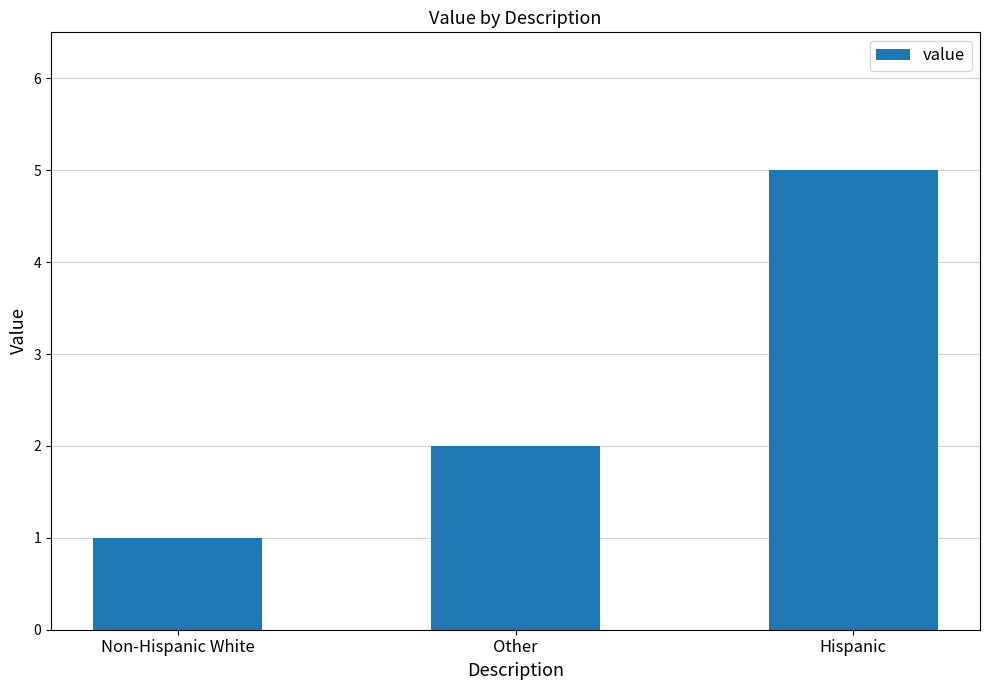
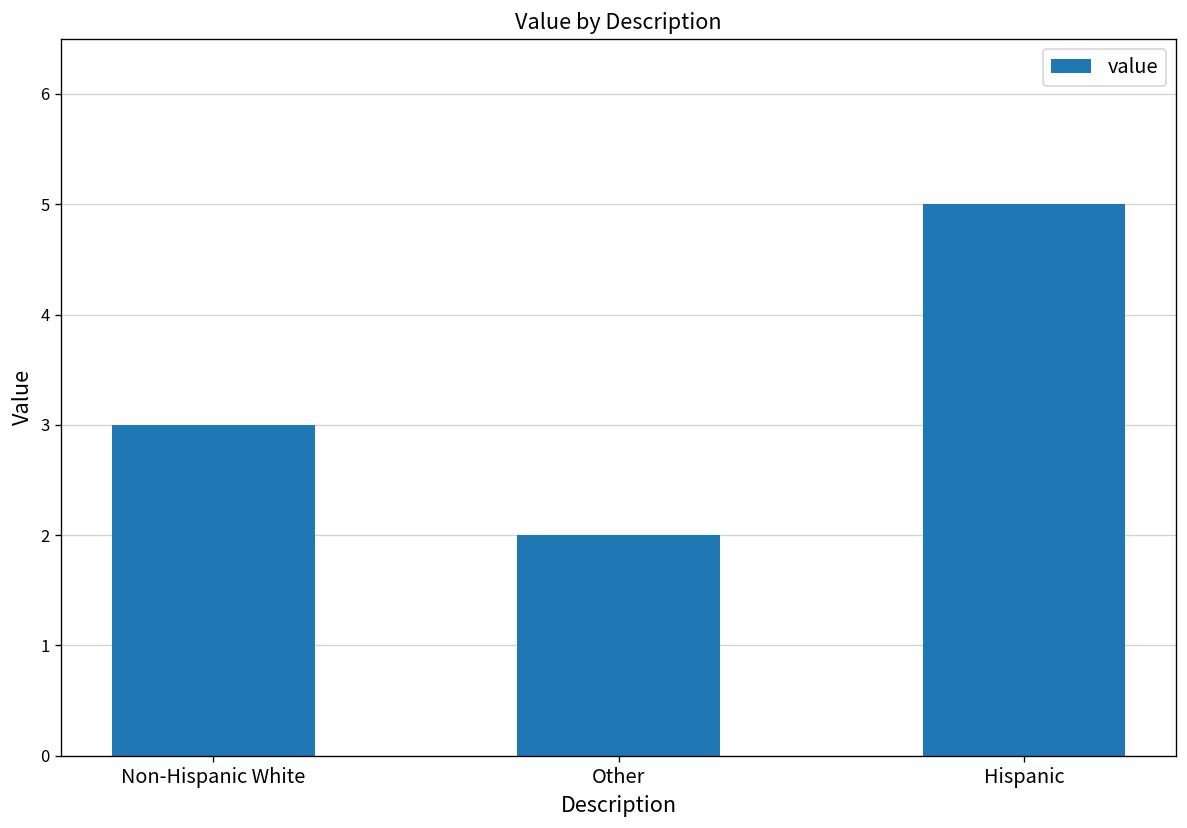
Non-Hispanic White: 1 -> 3
